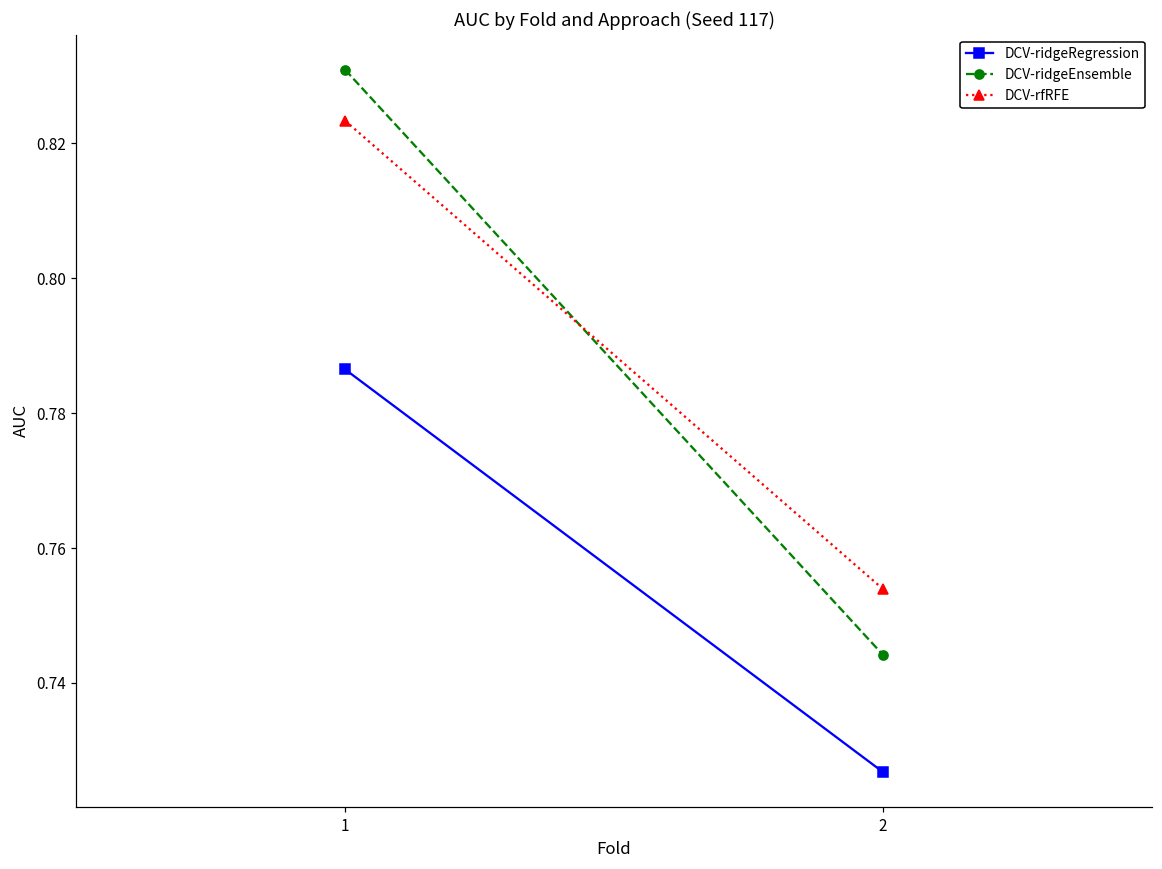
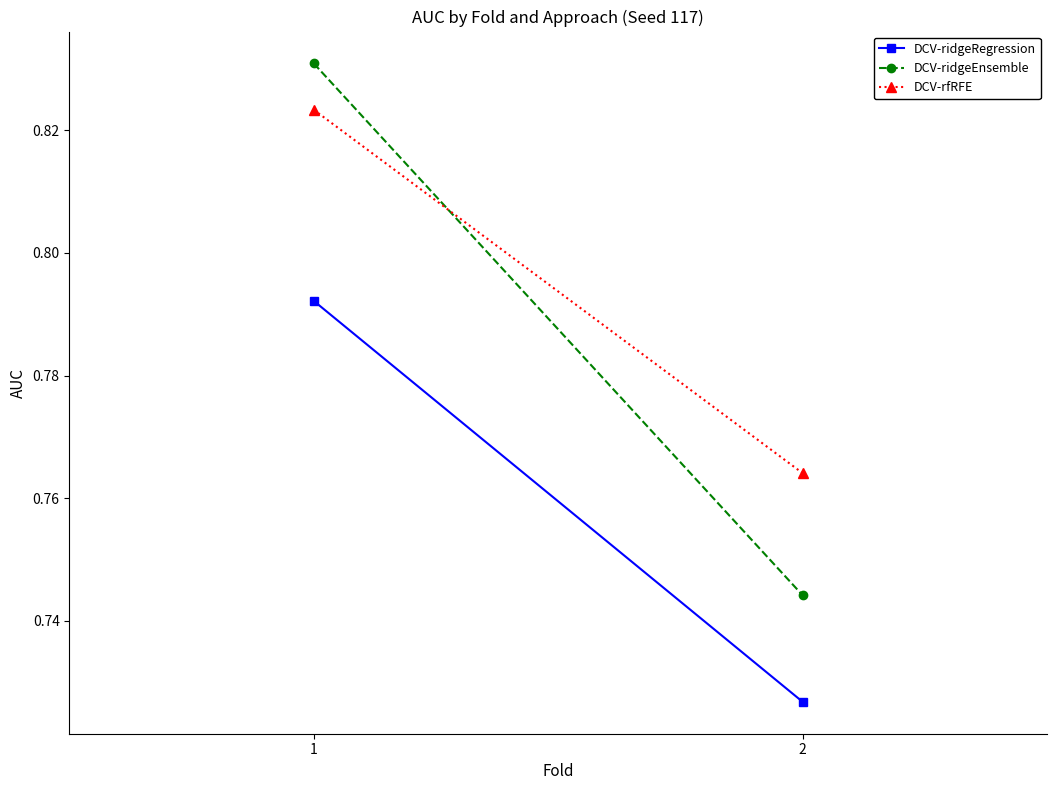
DCV-ridgeRegression, 1: 0.786 -> 0.792
DCV-rfRFE, 2: 0.754 -> 0.764
